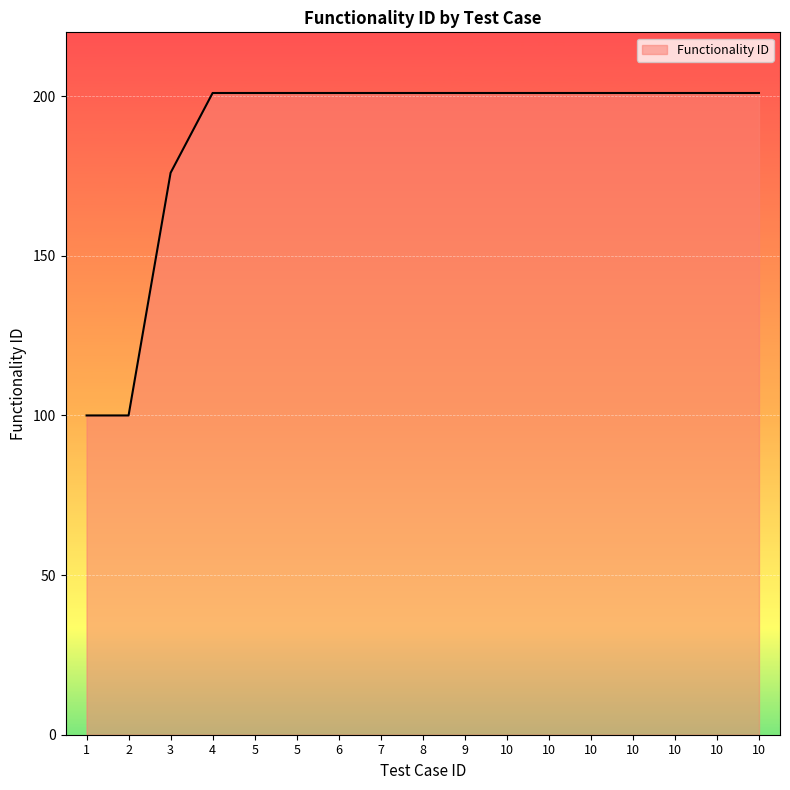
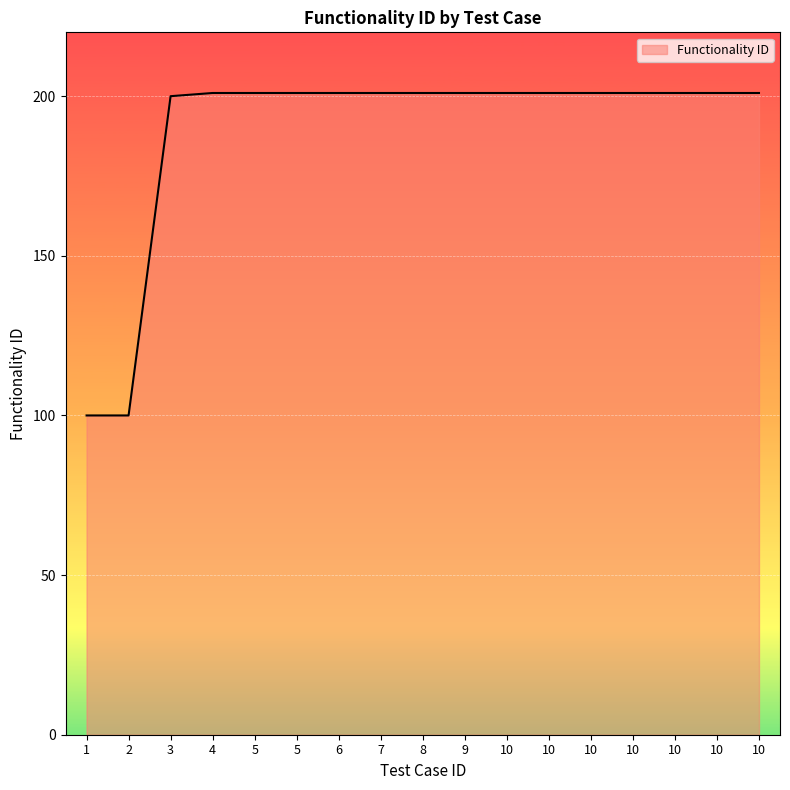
3: 176 -> 200
